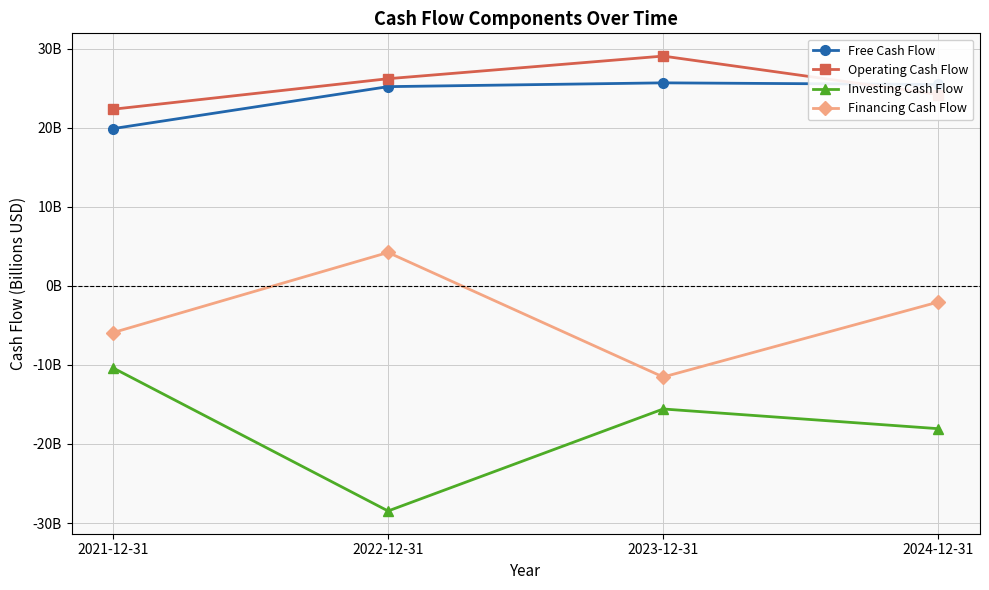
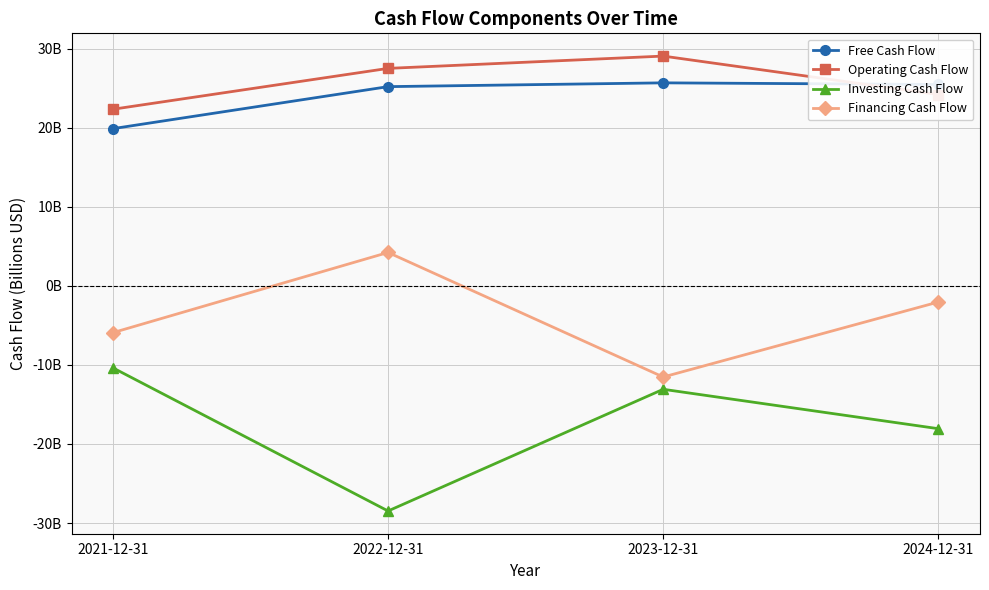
Operating Cash Flow, 2022-12-31: 26000000000 -> 28000000000
Investing Cash Flow, 2023-12-31: -16000000000 -> -13000000000
